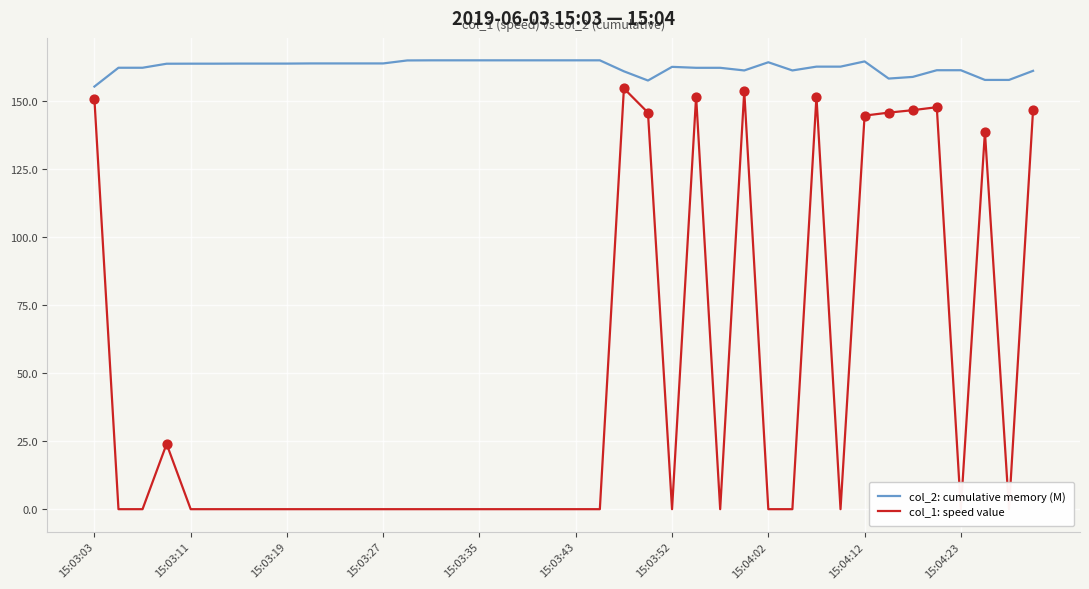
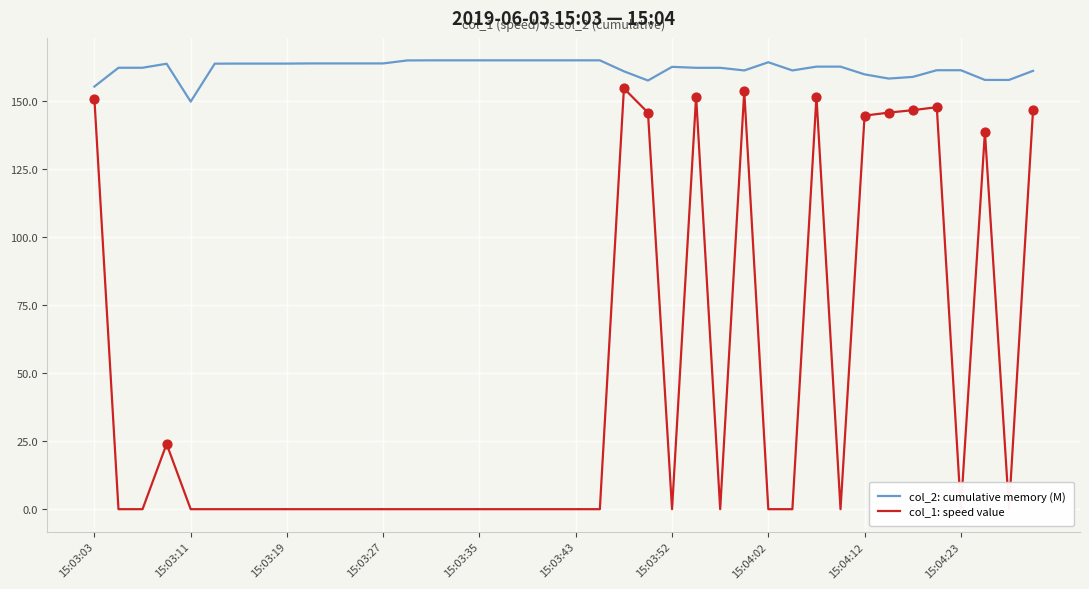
col_2: cumulative memory (M), 15:03:11: 164 -> 150
col_2: cumulative memory (M), 15:04:12: 165 -> 160
